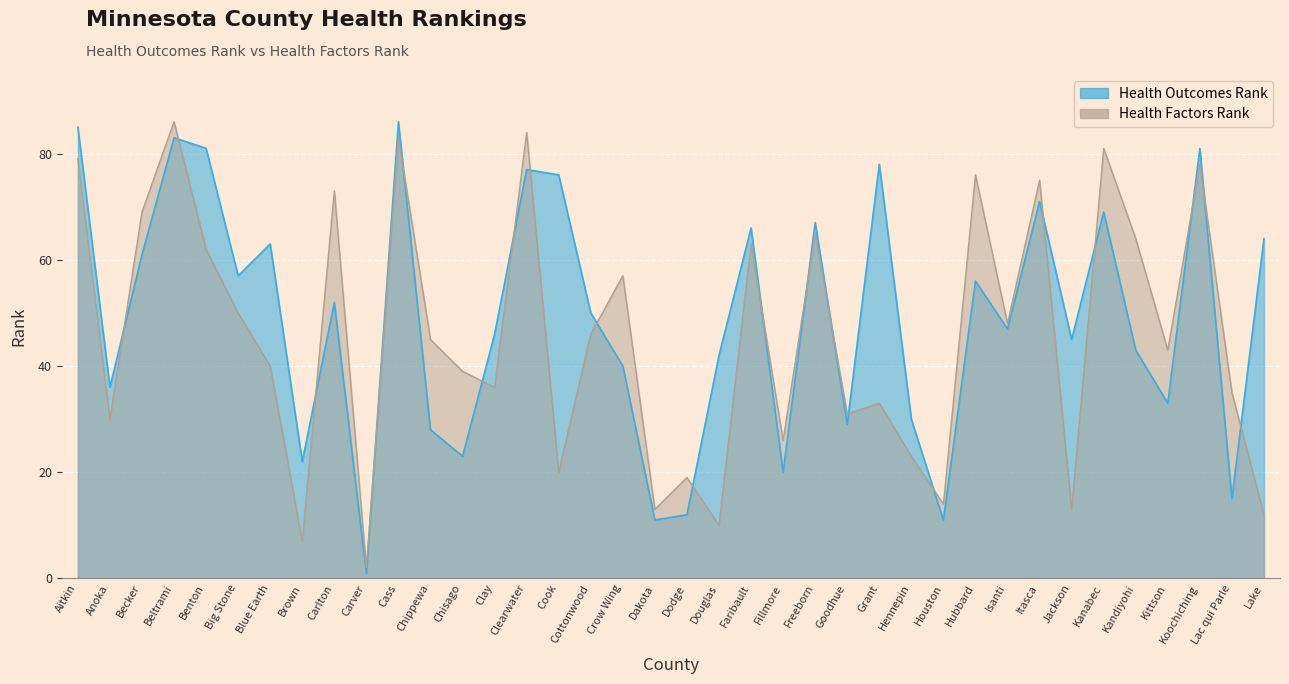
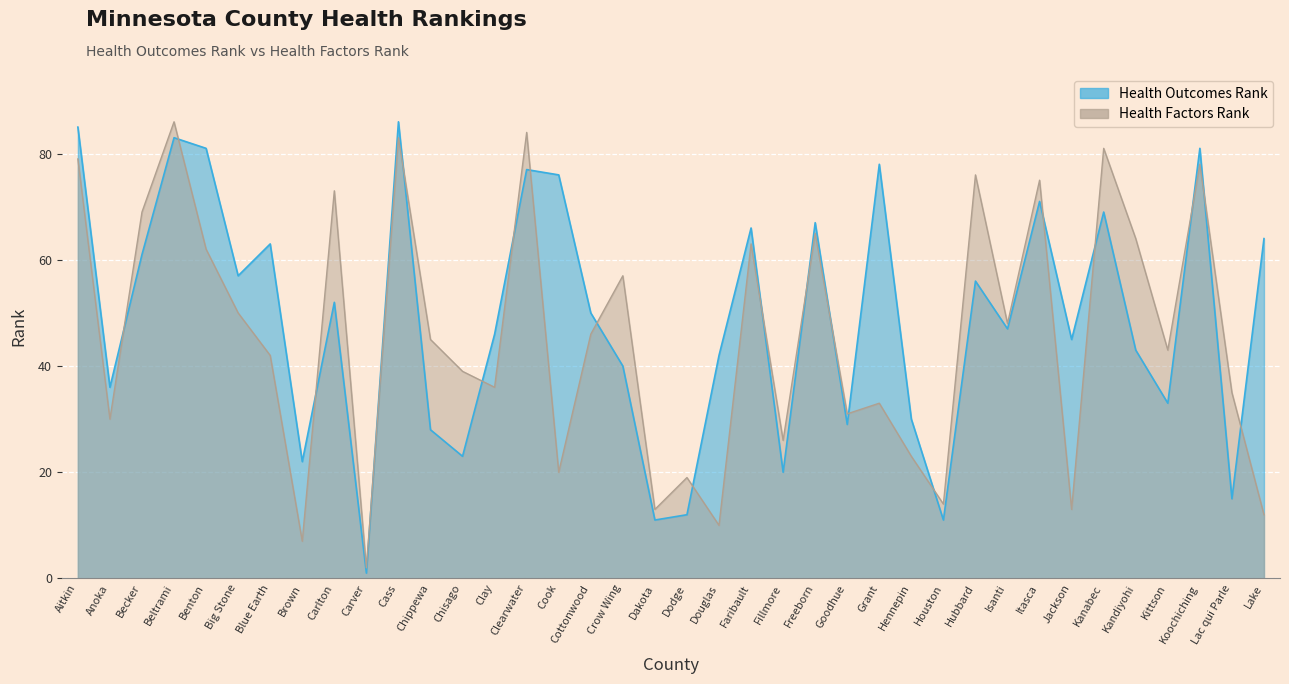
Health Factors Rank, Blue Earth: 40 -> 42
